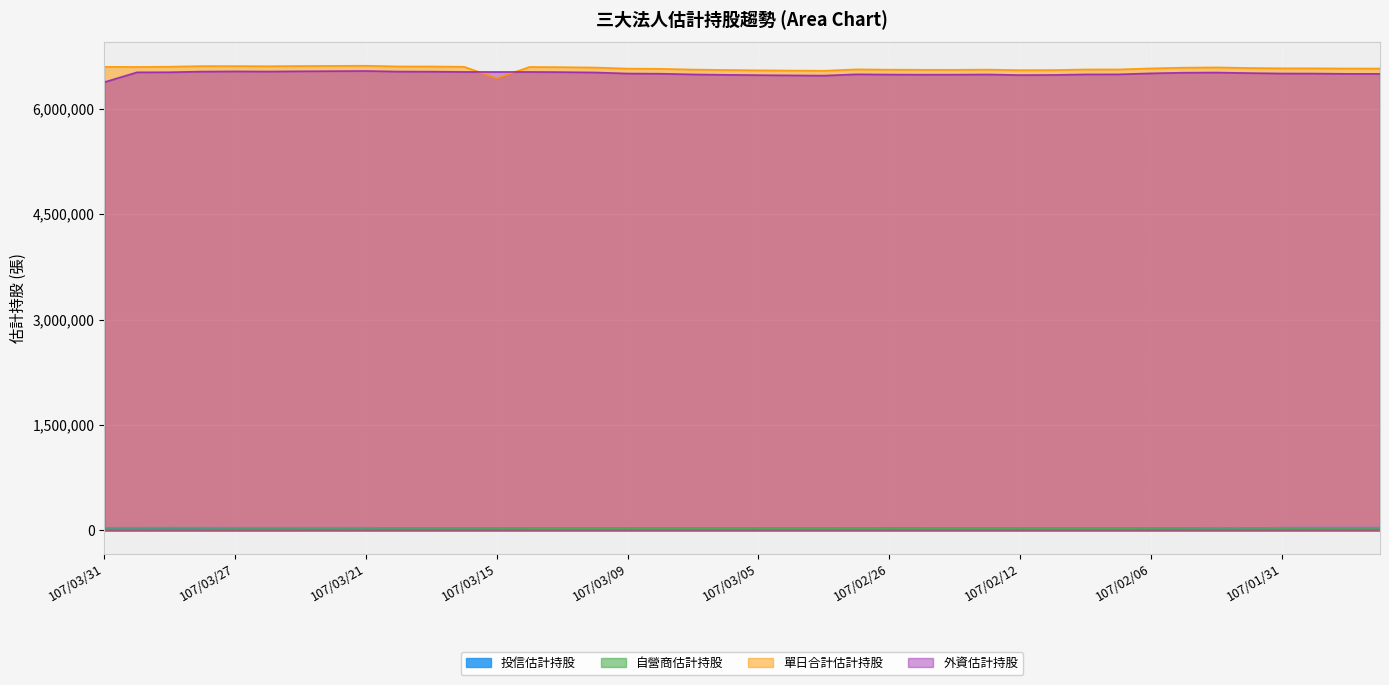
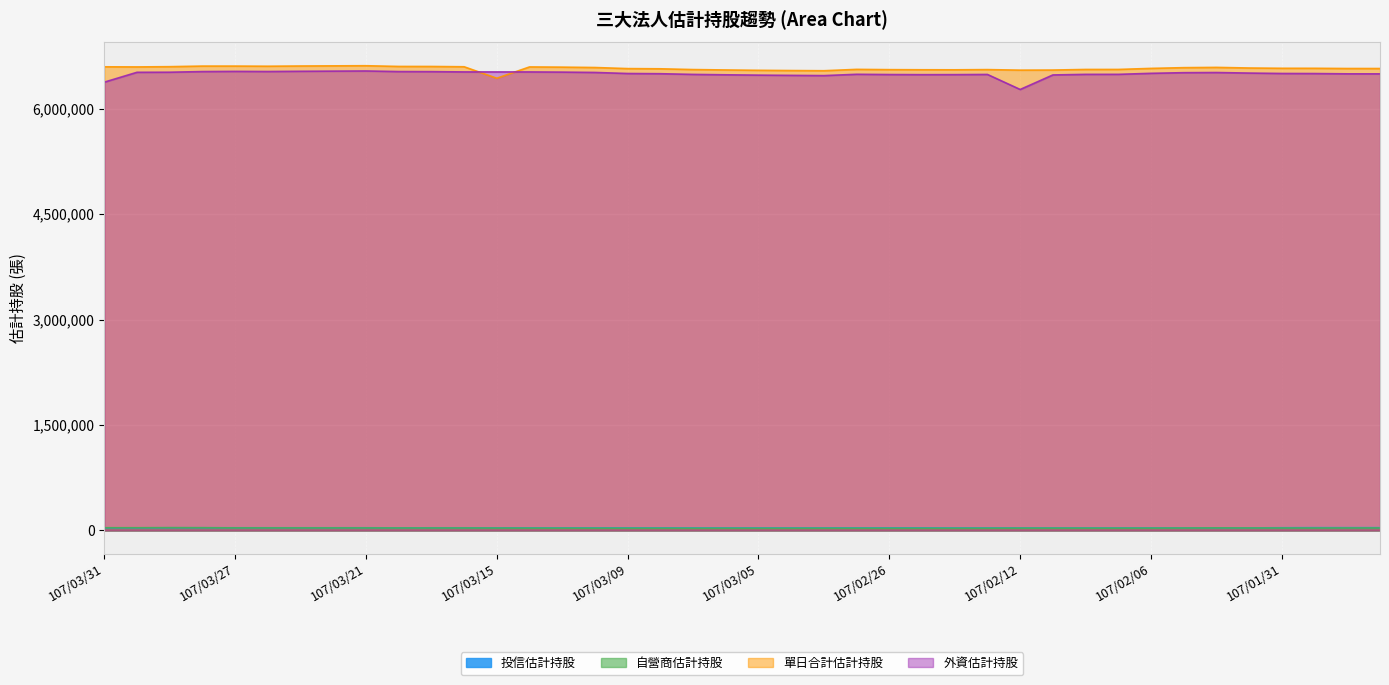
外資估計持股, 107/02/12: 6,500,000 -> 6,300,000
